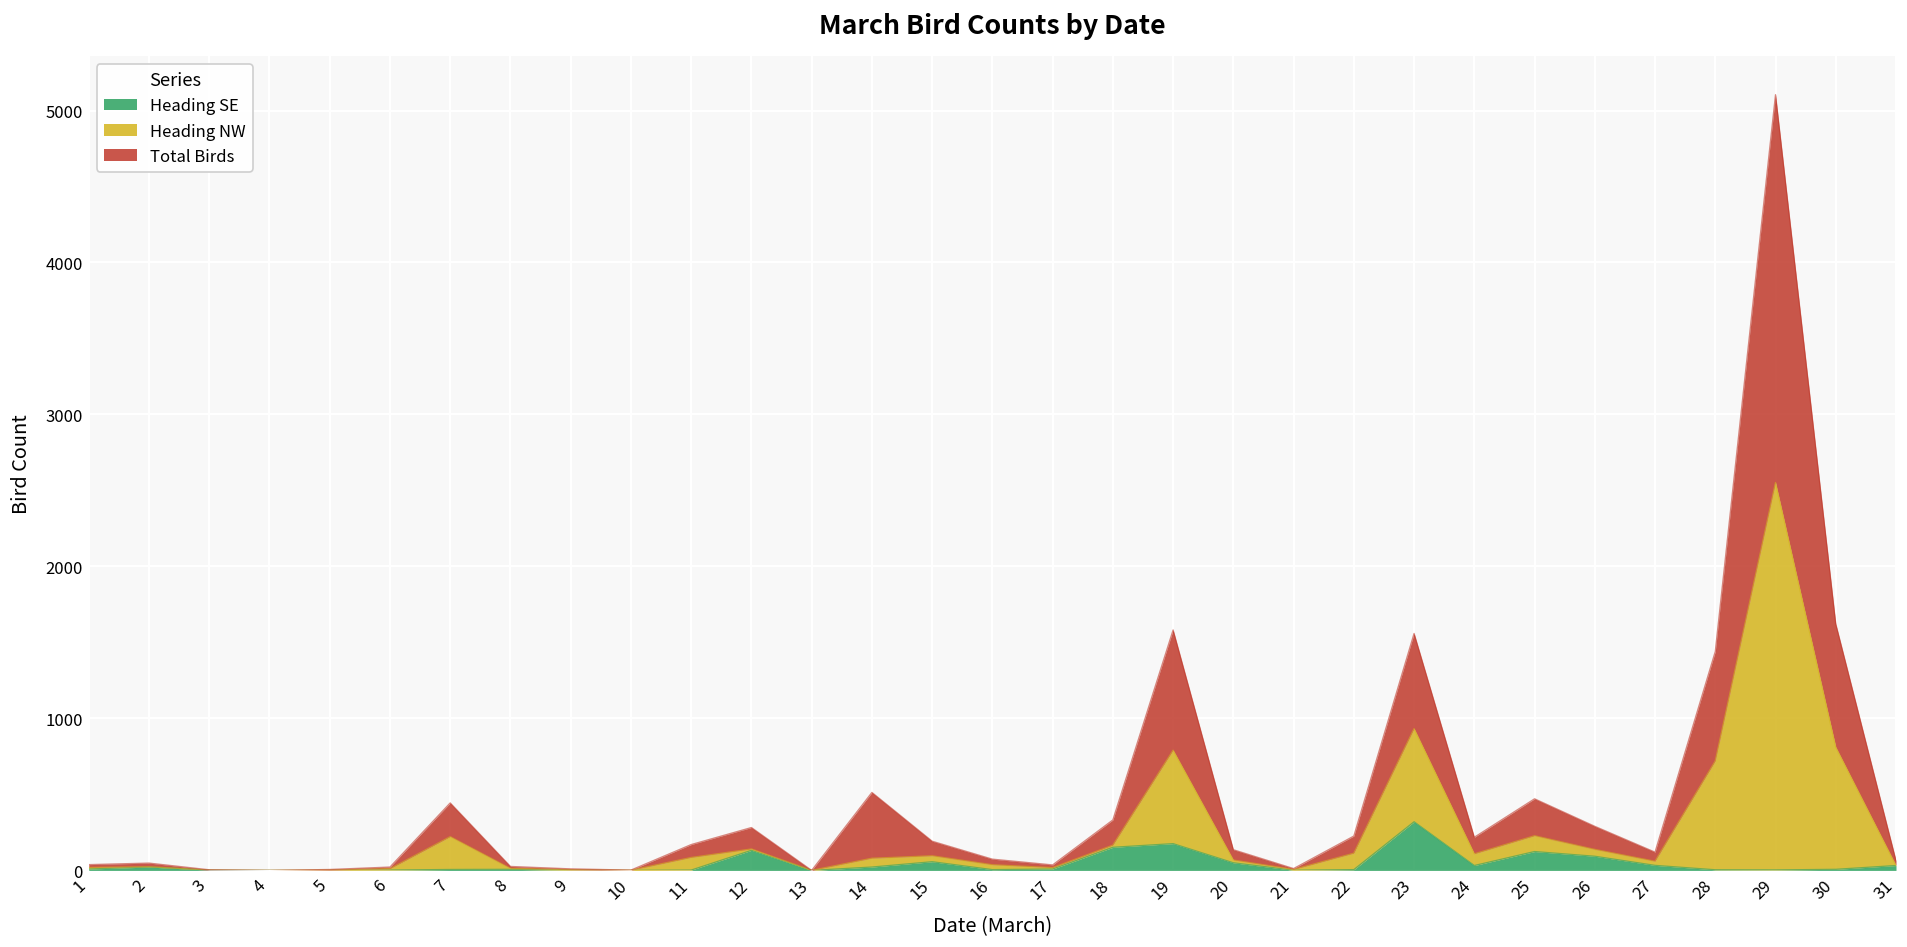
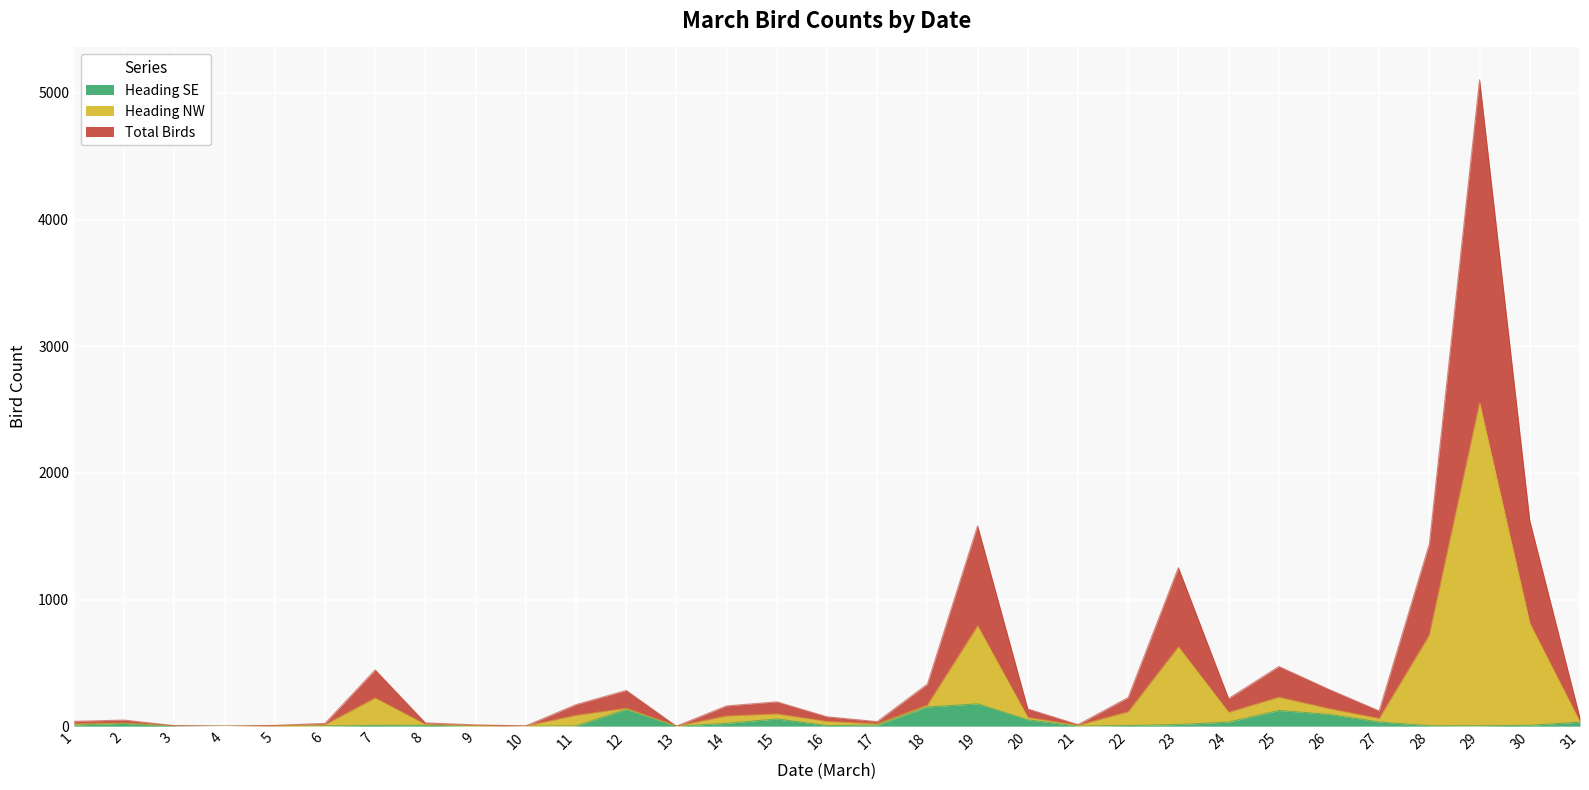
Total Birds, 14: 430 -> 80
Heading SE, 23: 320 -> 10
